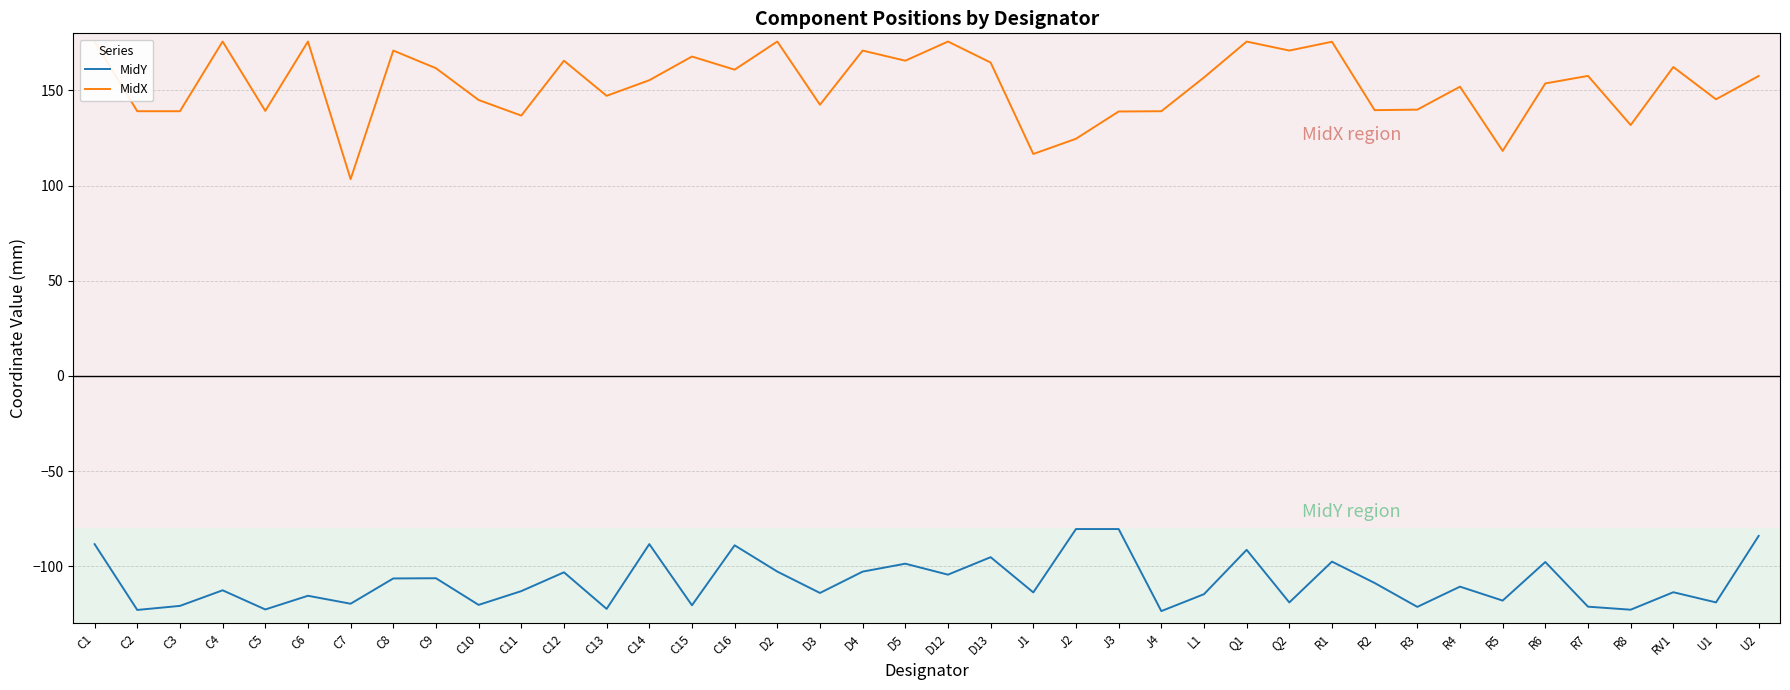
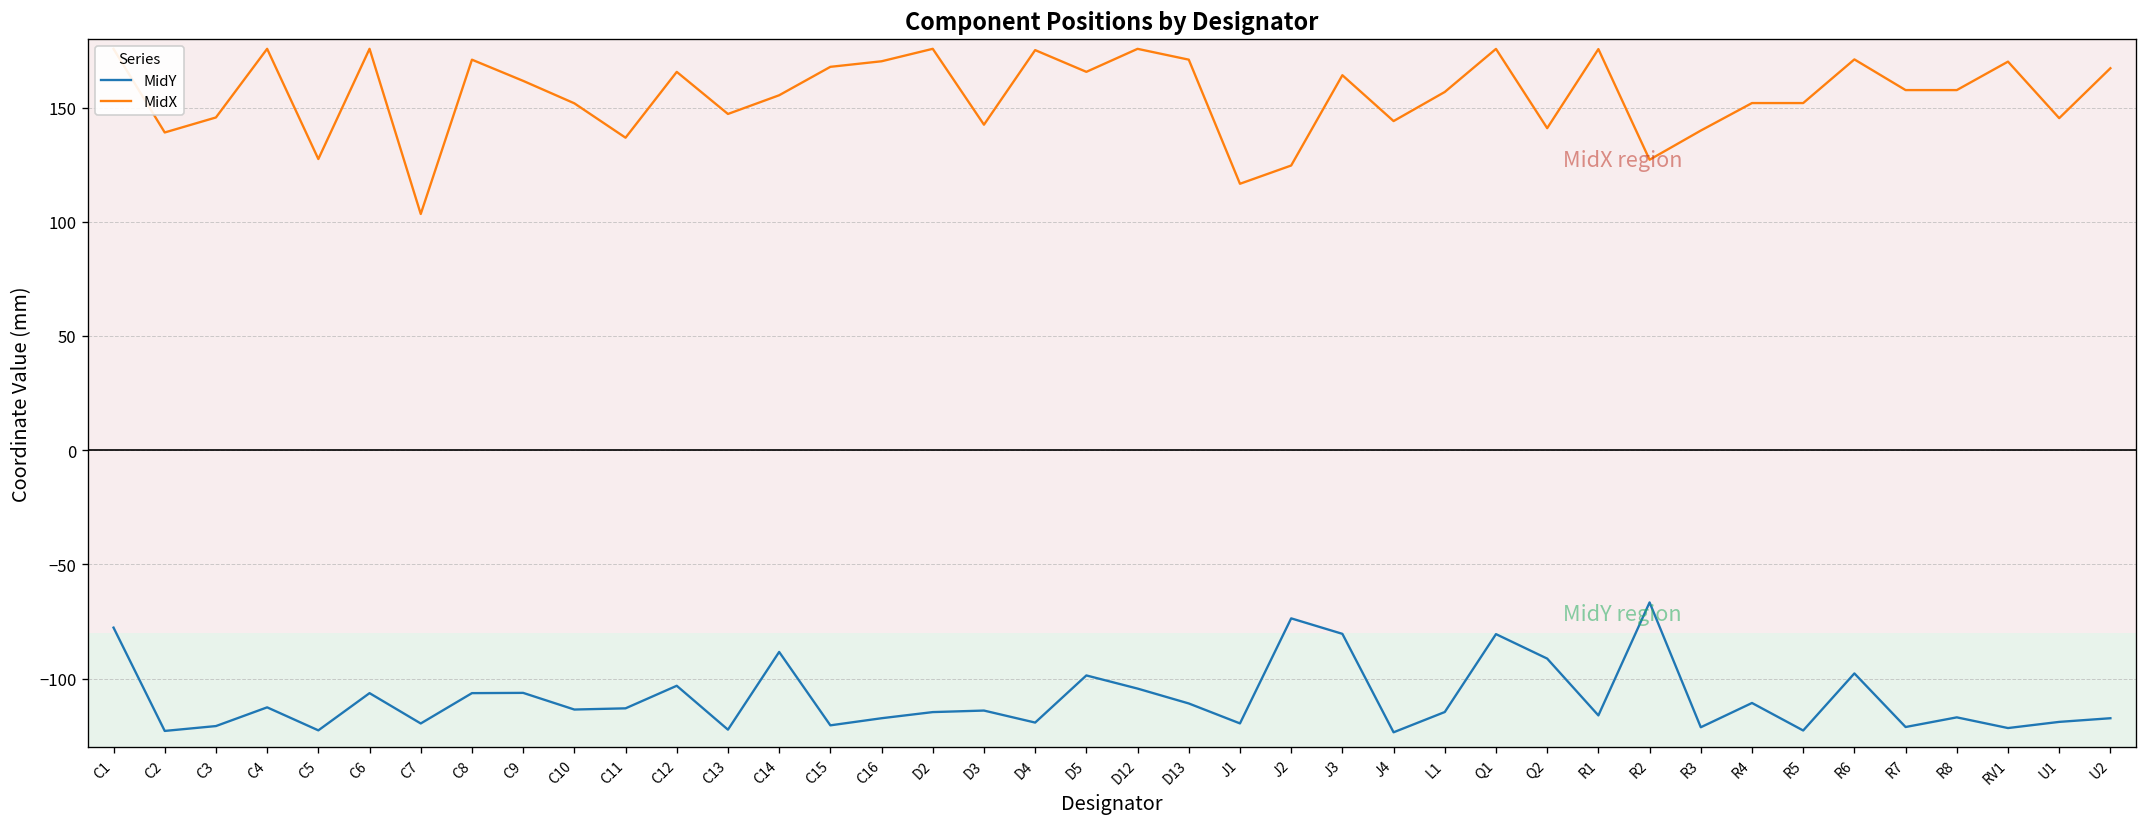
MidY, C1: -88 -> -78
MidX, C3: 139 -> 146
MidX, C5: 139 -> 127
MidY, C6: -115 -> -106
MidY, C10: -120 -> -114
MidX, C10: 145 -> 152
MidY, C16: -89 -> -117
MidX, C16: 161 -> 170
MidY, D2: -103 -> -115
MidY, D4: -103 -> -119
MidX, D4: 171 -> 175
MidY, D13: -95 -> -111
MidX, D13: 165 -> 171
MidY, J1: -114 -> -120
MidY, J2: -80 -> -74
MidX, J3: 139 -> 164
MidX, J4: 139 -> 144
MidY, Q1: -91 -> -81
MidY, Q2: -119 -> -91
MidX, Q2: 171 -> 141
MidY, R1: -98 -> -116
MidY, R2: -109 -> -67
MidX, R2: 140 -> 127
MidY, R5: -118 -> -123
MidX, R5: 118 -> 152
MidX, R6: 154 -> 171
MidY, R8: -123 -> -117
MidX, R8: 132 -> 158
MidY, RV1: -114 -> -122
MidX, RV1: 162 -> 170
MidY, U2: -84 -> -117
MidX, U2: 158 -> 167
